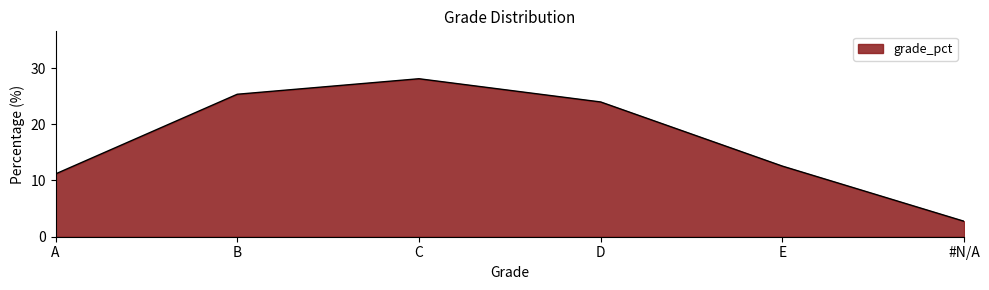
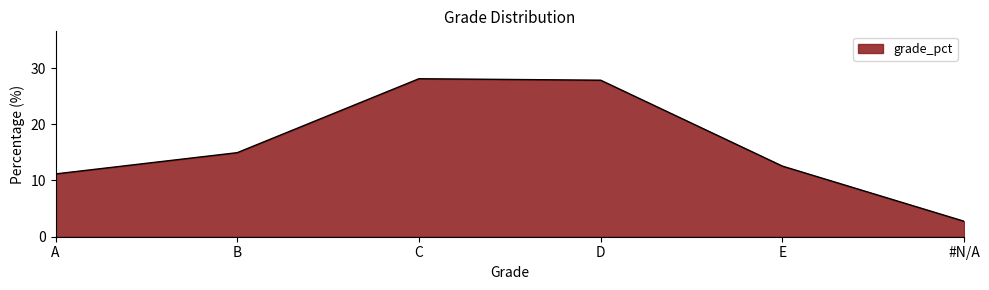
B: 25 -> 15
D: 24 -> 28
